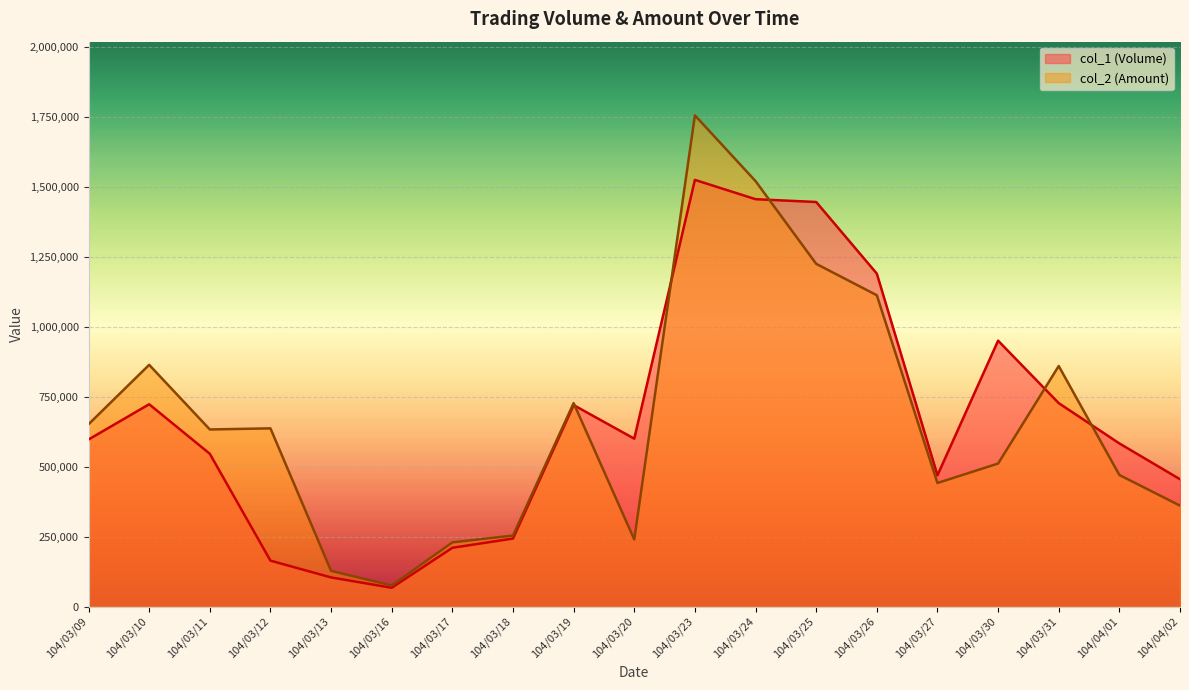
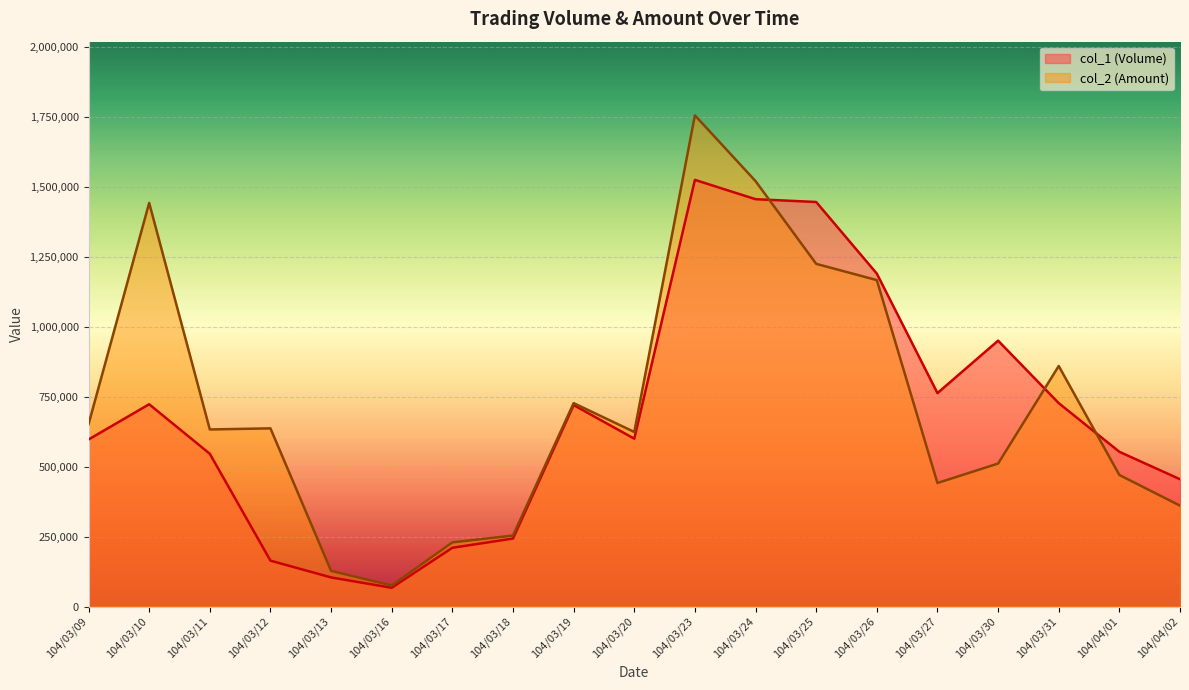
col_2 (Amount), 104/03/10: 860,000 -> 1,440,000
col_2 (Amount), 104/03/20: 240,000 -> 620,000
col_2 (Amount), 104/03/26: 1,110,000 -> 1,170,000
col_1 (Volume), 104/03/27: 470,000 -> 760,000
col_1 (Volume), 104/04/01: 580,000 -> 550,000
